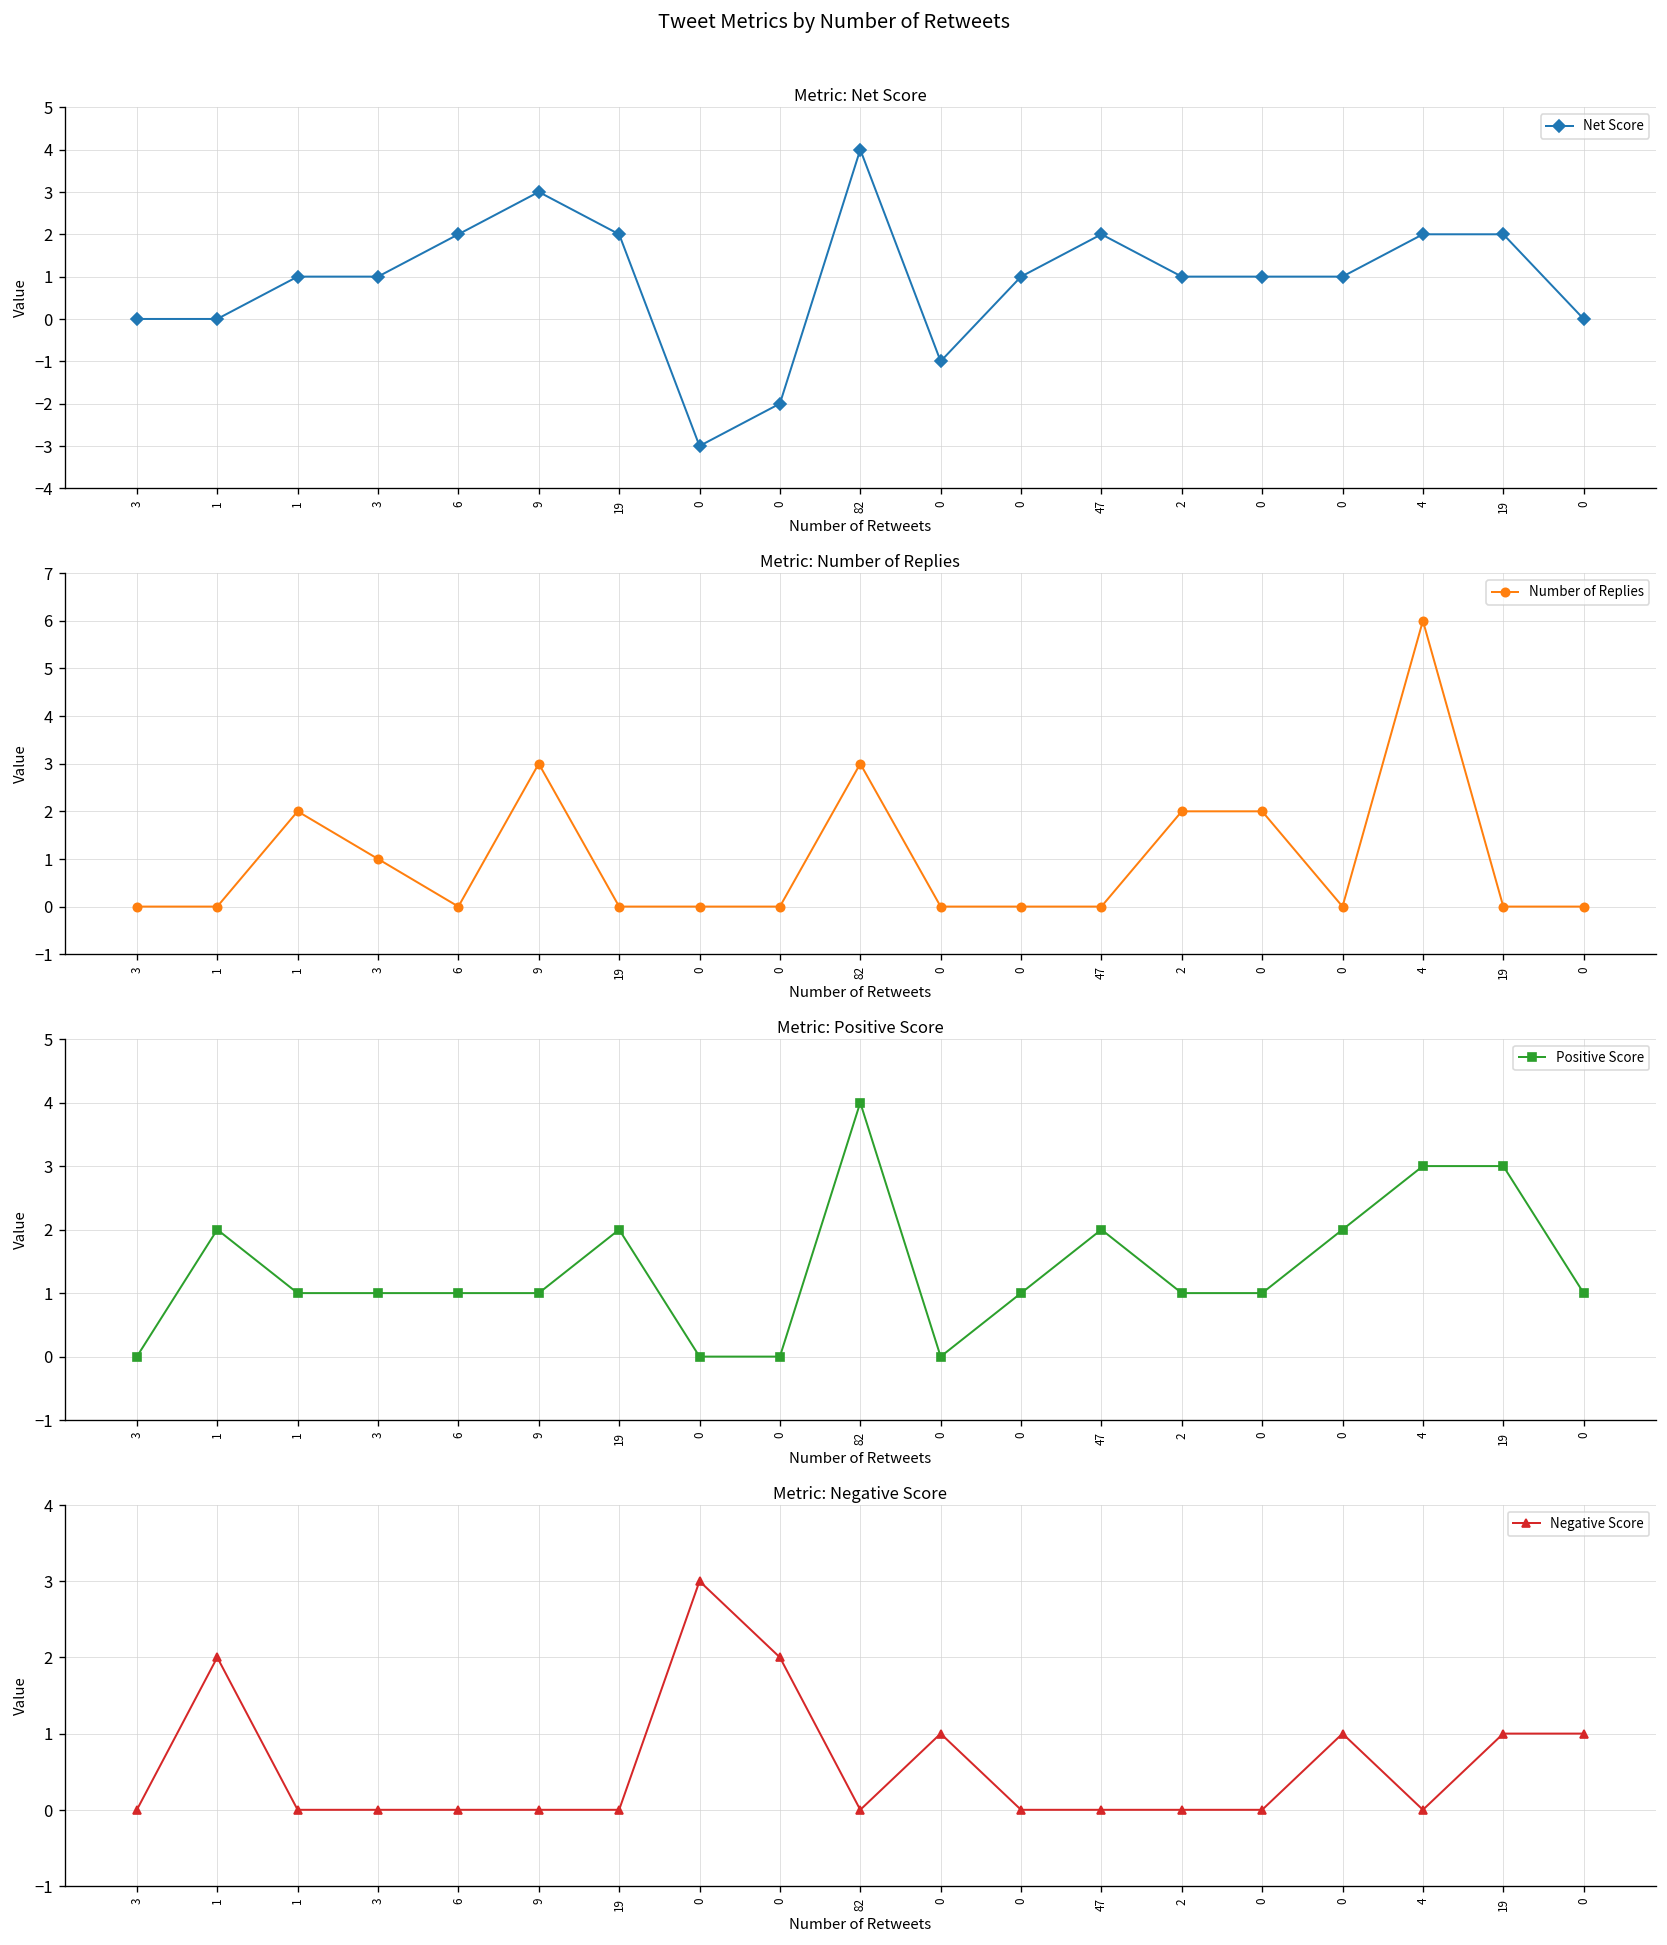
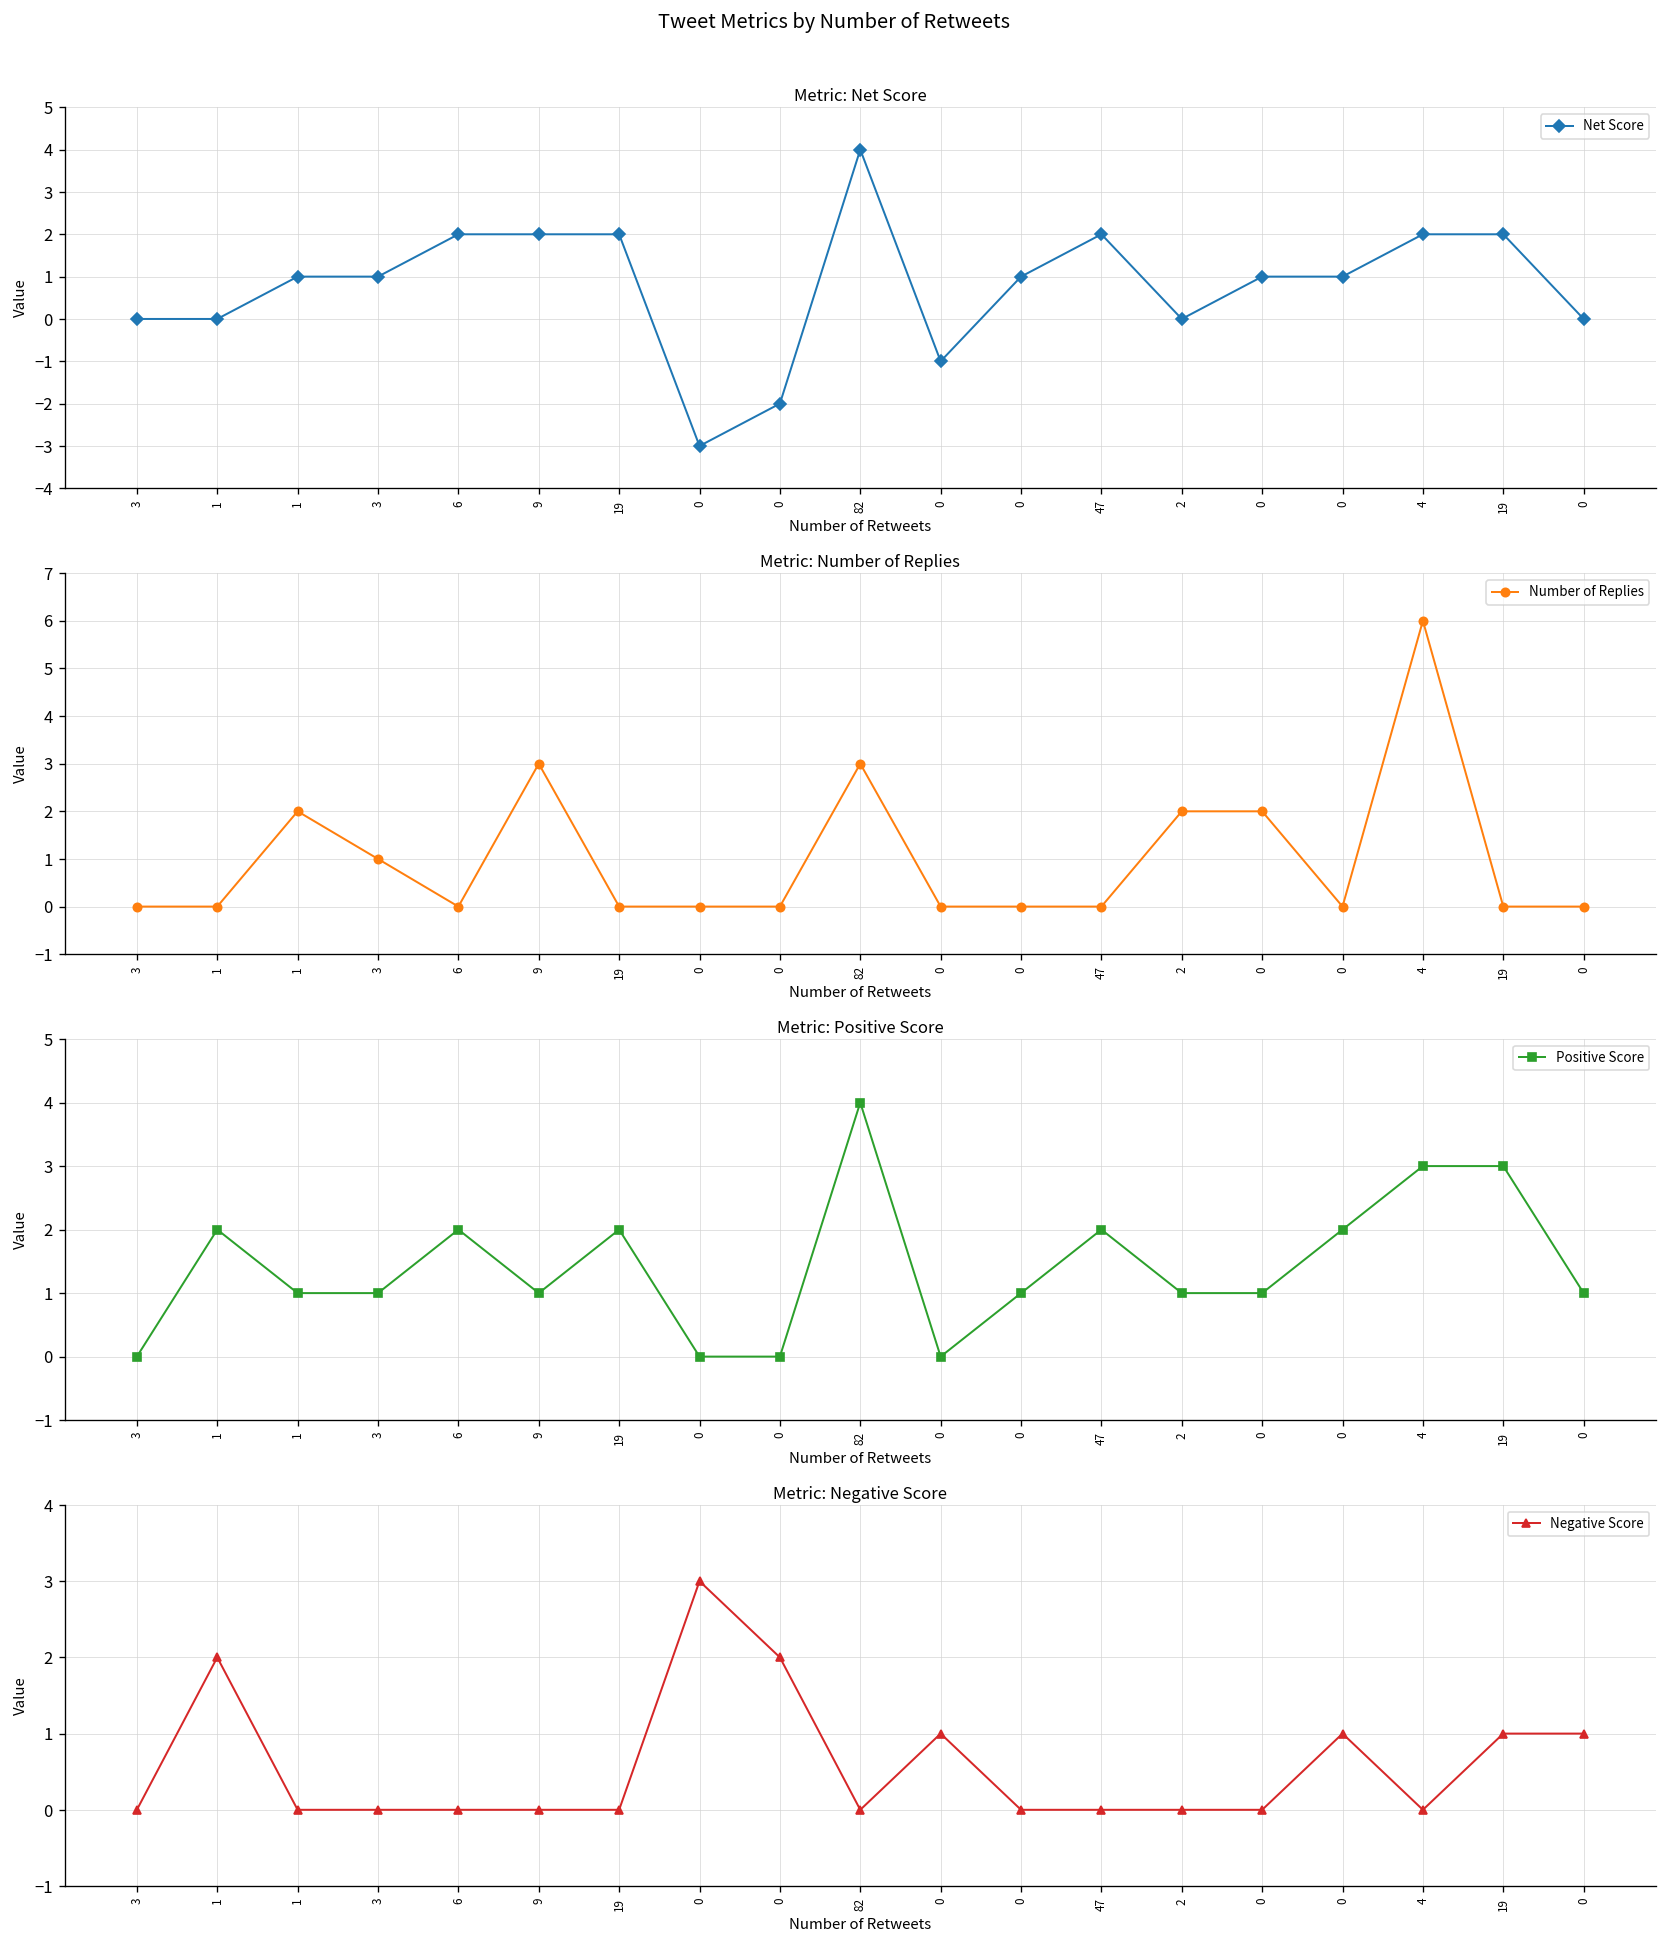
Metric: Net Score, 9: 3 -> 2
Metric: Net Score, 2: 1 -> 0
Metric: Positive Score, 6: 1 -> 2
